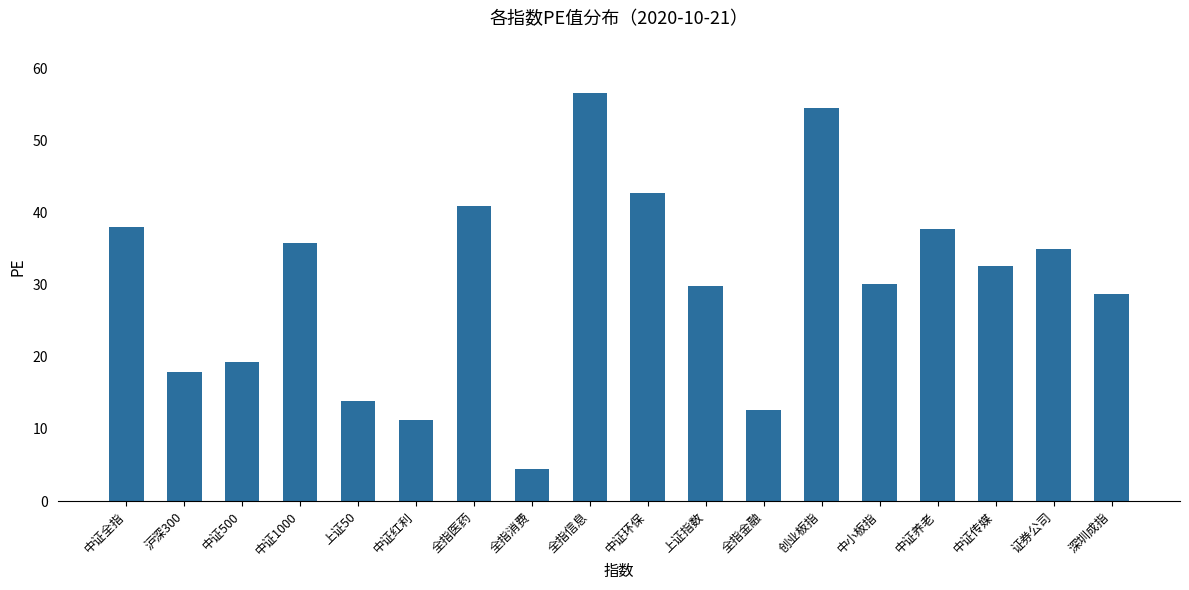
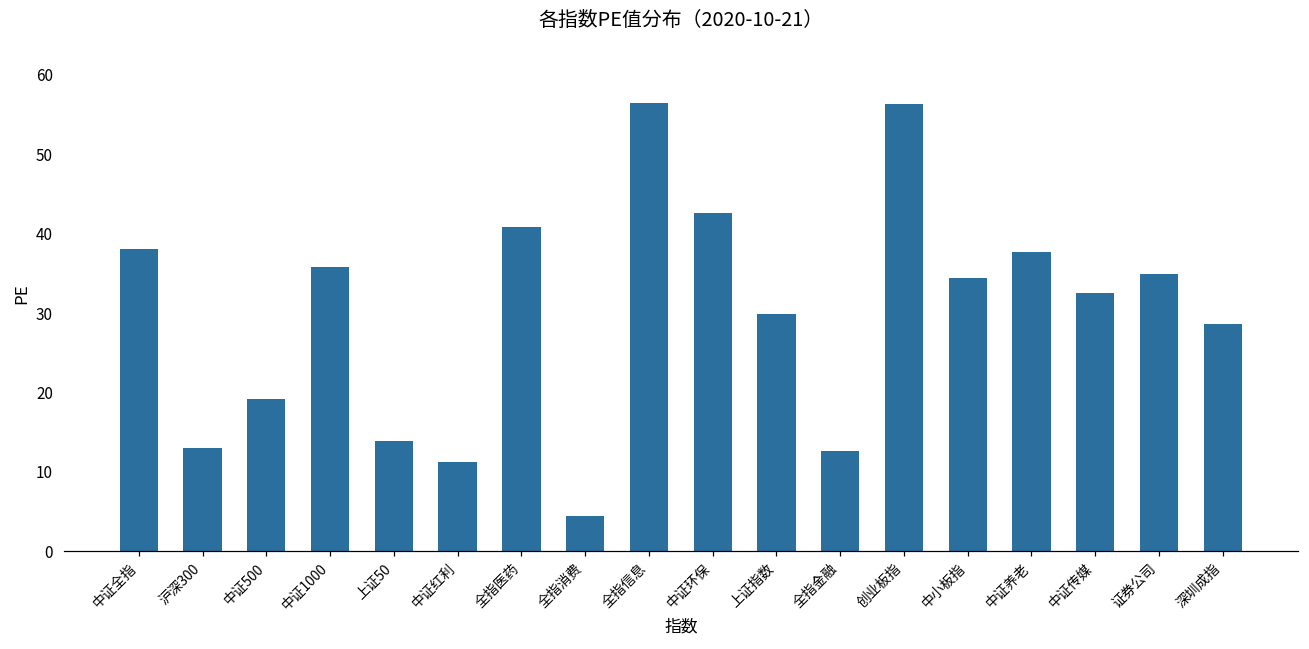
沪深300: 18 -> 13
创业板指: 55 -> 56
中小板指: 30 -> 34
